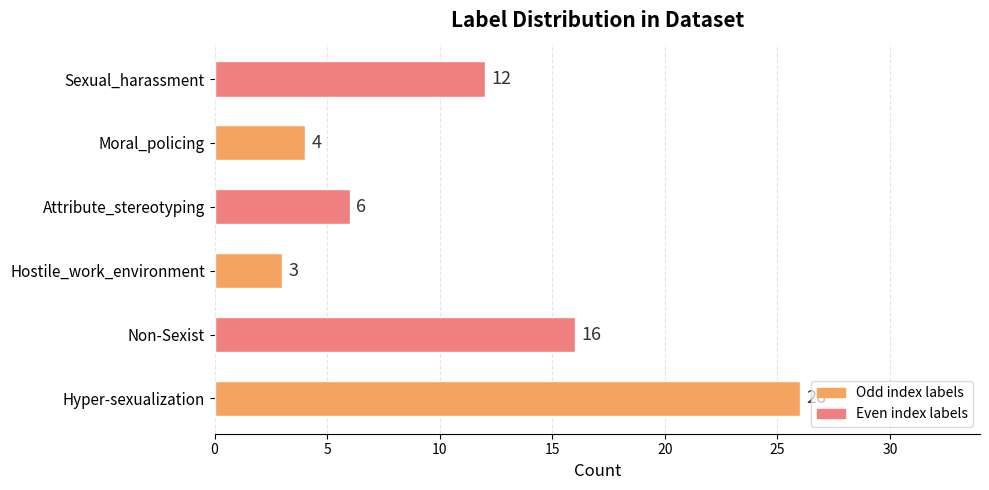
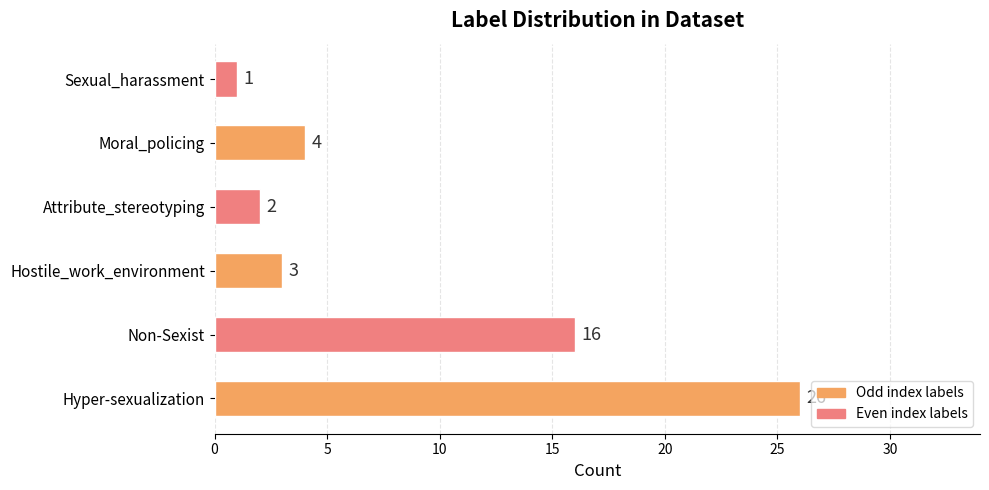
Sexual_harassment: 12 -> 1
Attribute_stereotyping: 6 -> 2
